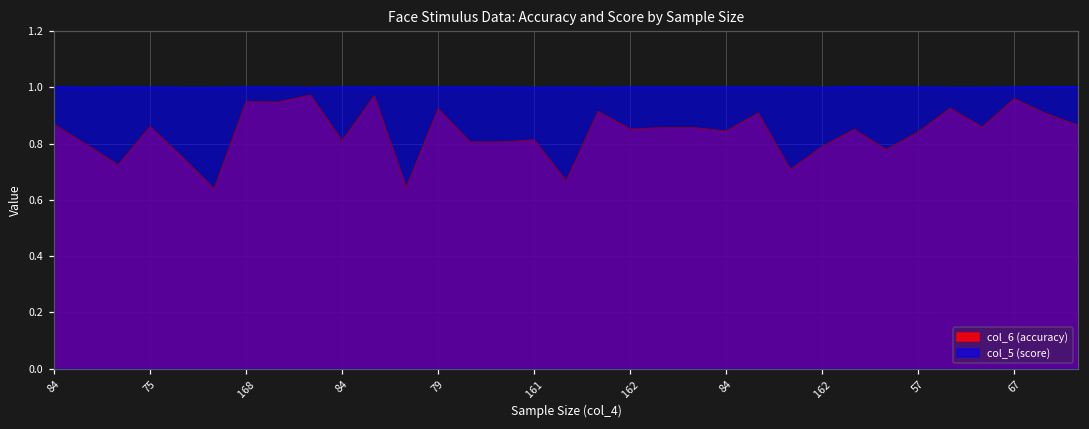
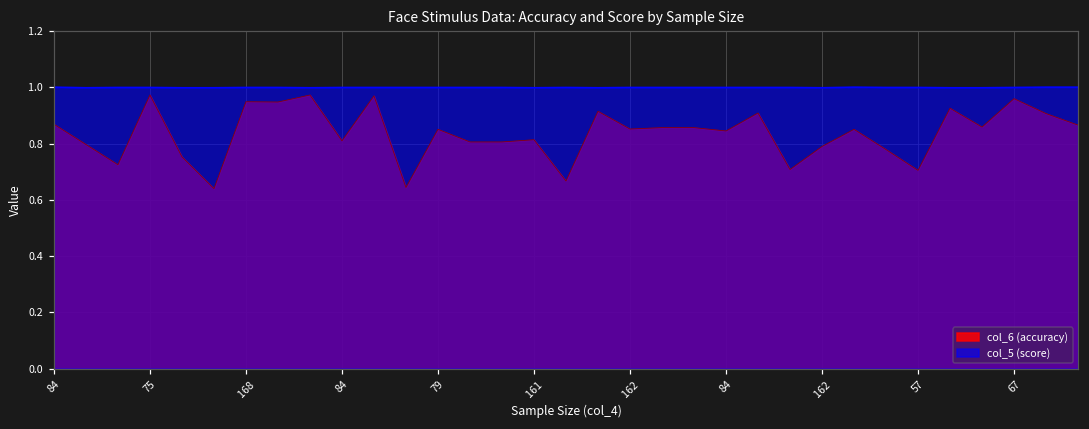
col_6 (accuracy), 75: 0.86 -> 0.97
col_6 (accuracy), 79: 0.92 -> 0.85
col_6 (accuracy), 57: 0.84 -> 0.71
